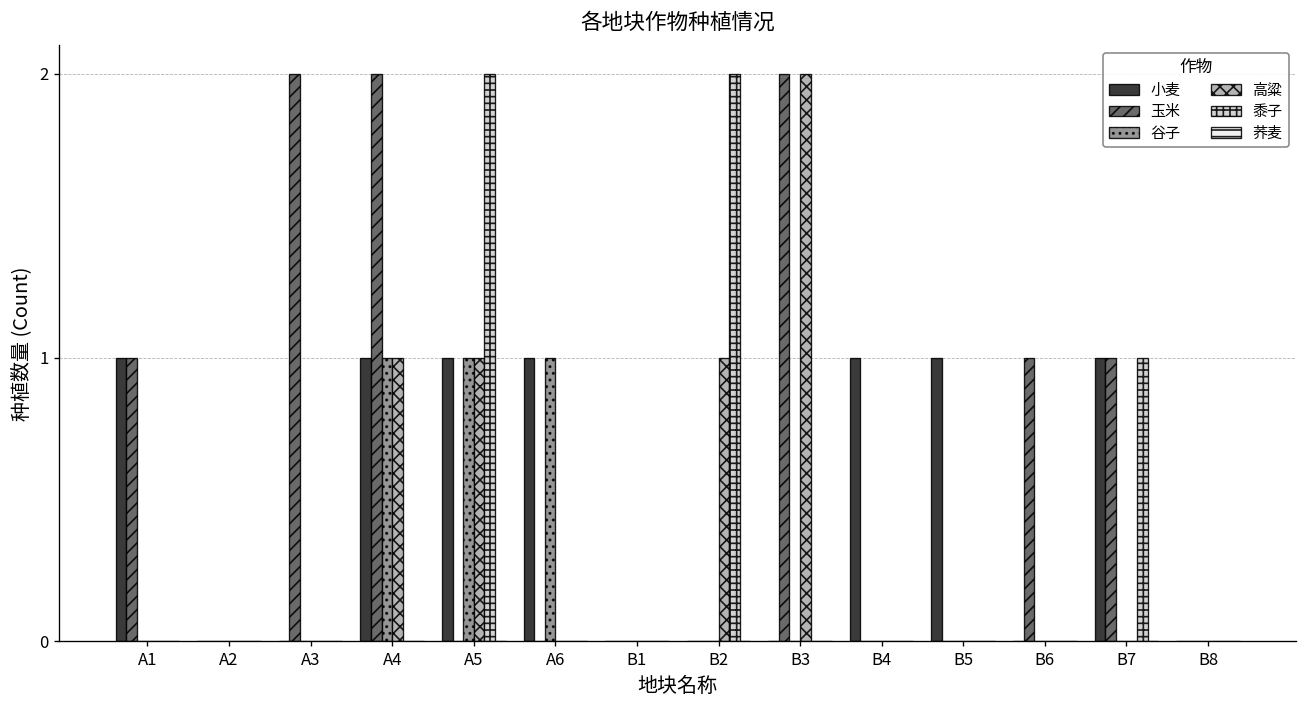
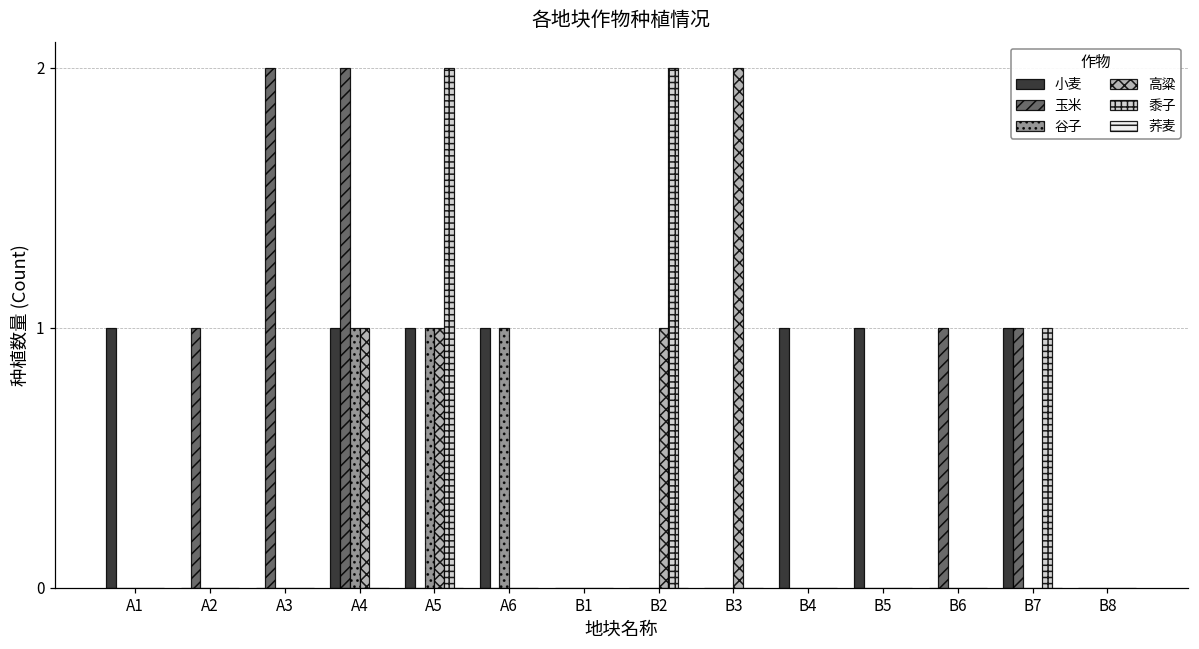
玉米, A1: 1 -> 0
玉米, A2: 0 -> 1
玉米, B3: 2 -> 0
